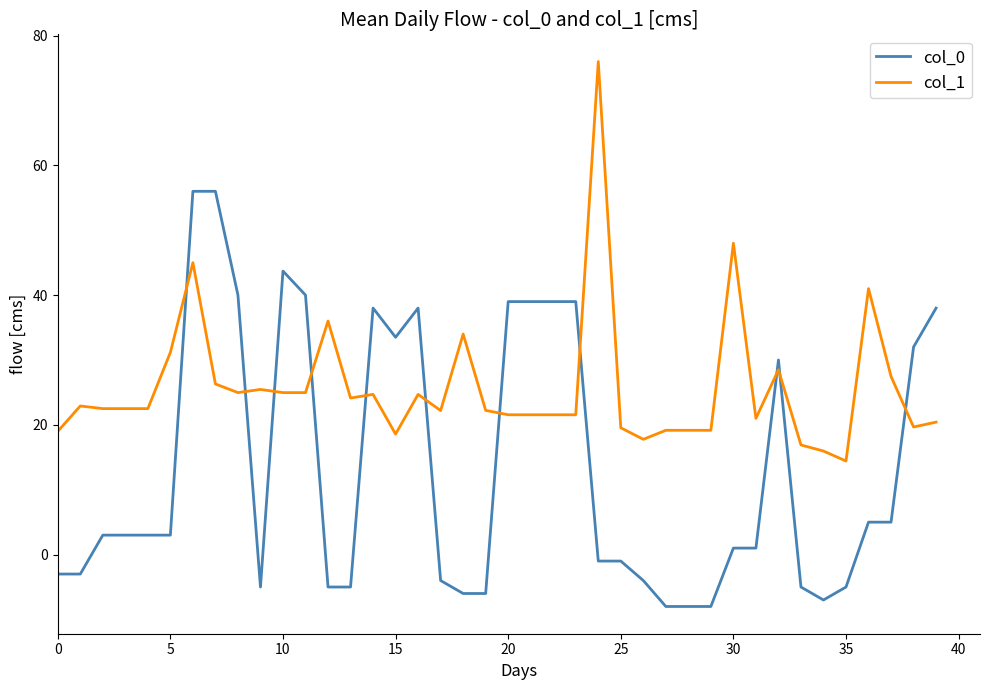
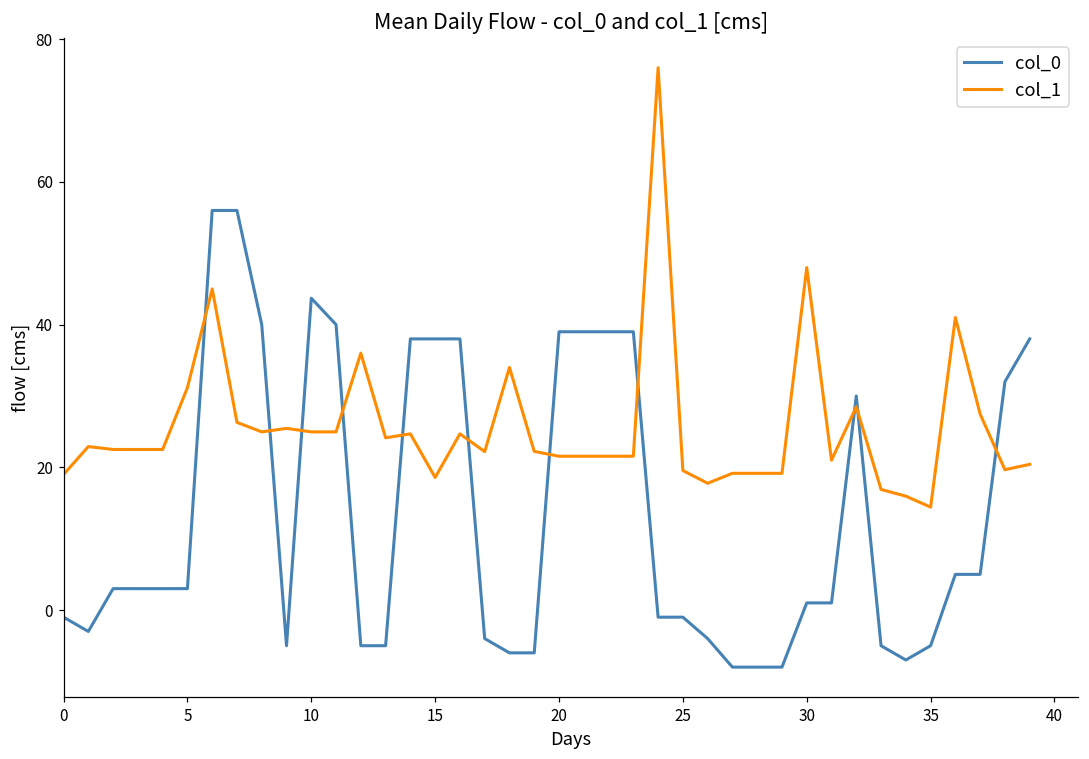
col_0, 0: -3 -> -1
col_0, 15: 34 -> 38
